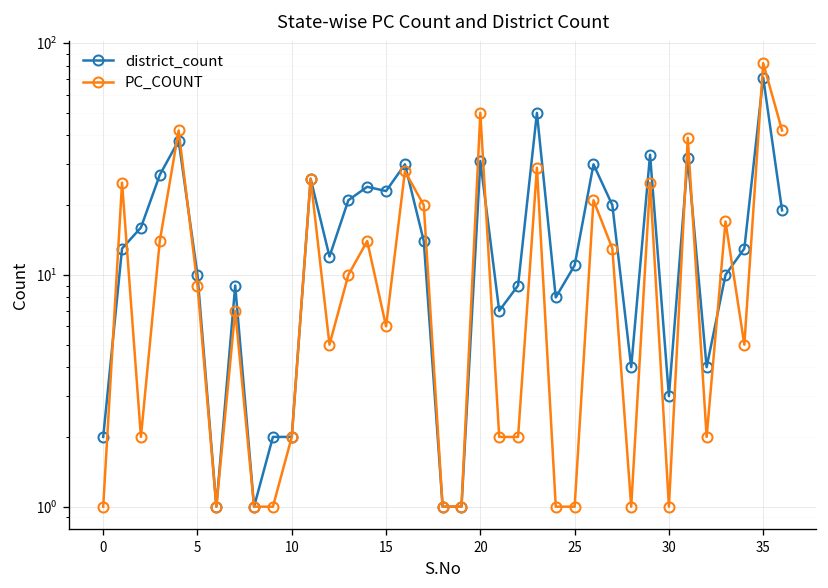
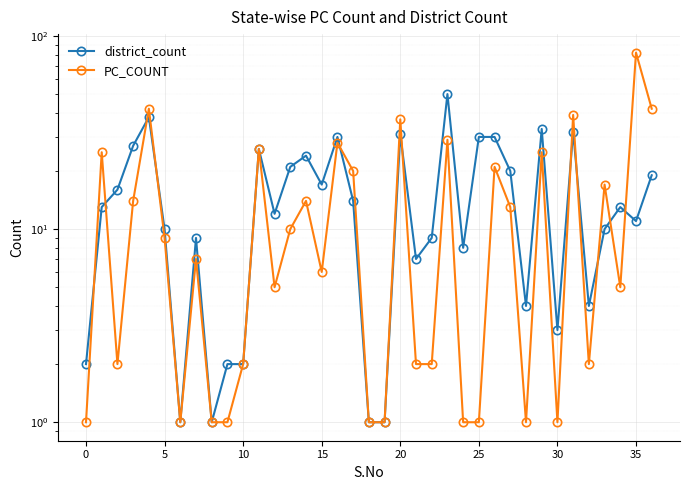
district_count, 15: 23 -> 17
PC_COUNT, 20: 50 -> 37
district_count, 25: 11 -> 30
district_count, 35: 71 -> 11
